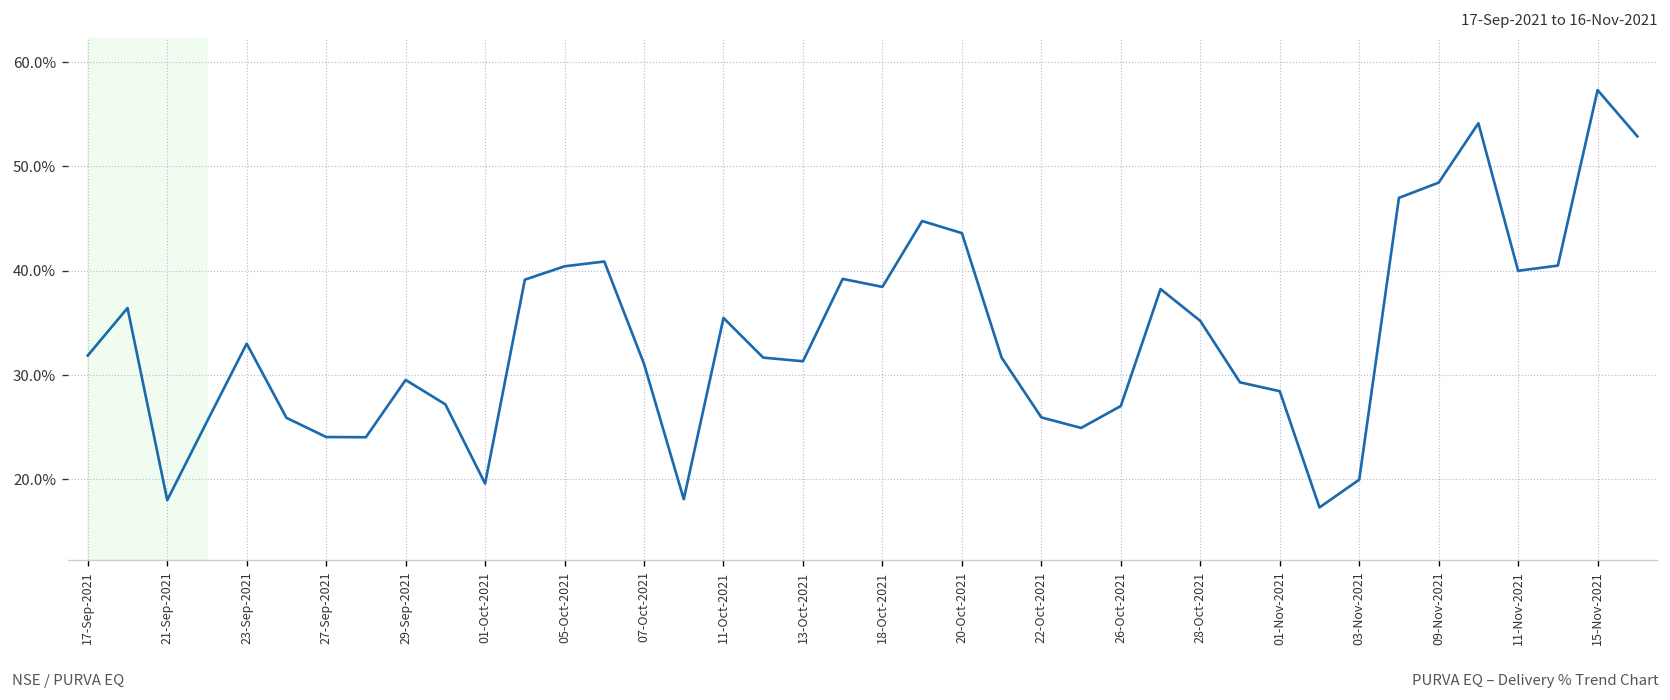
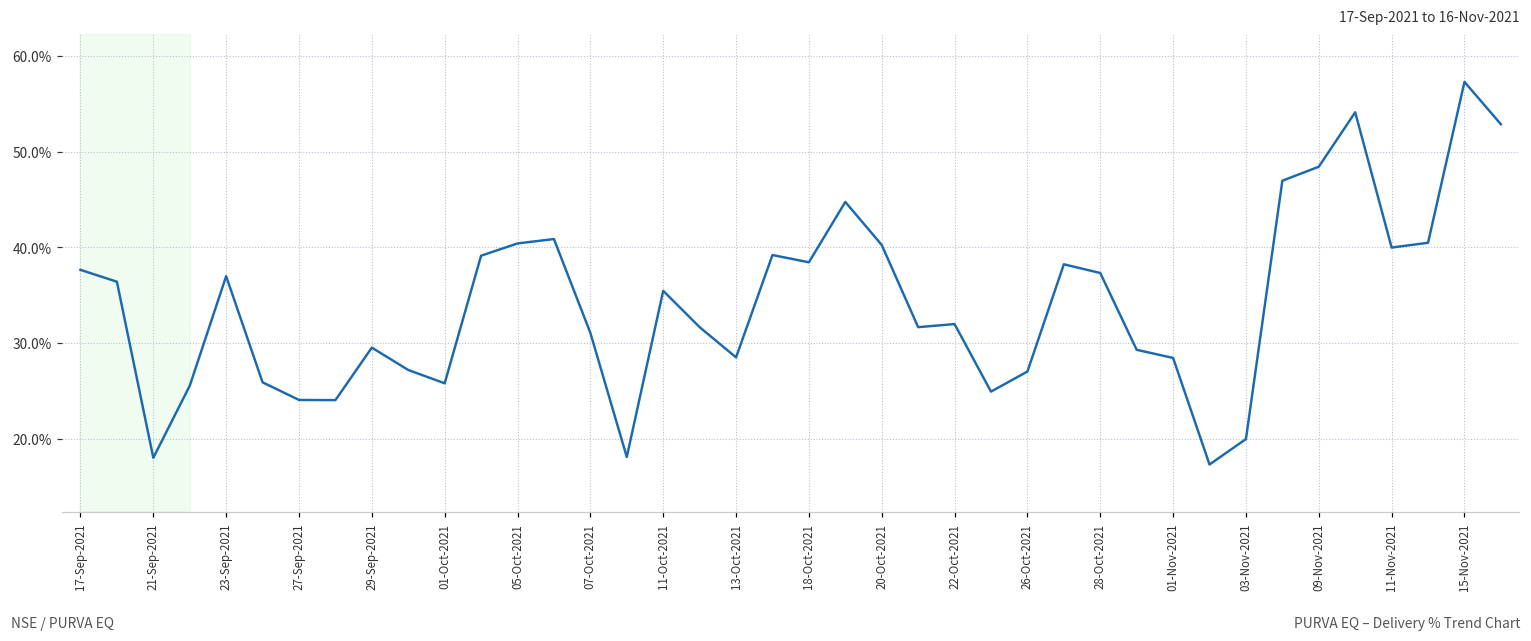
17-Sep-2021: 32% -> 38%
23-Sep-2021: 33% -> 37%
01-Oct-2021: 20% -> 26%
13-Oct-2021: 31% -> 29%
20-Oct-2021: 44% -> 40%
22-Oct-2021: 26% -> 32%
28-Oct-2021: 35% -> 37%
